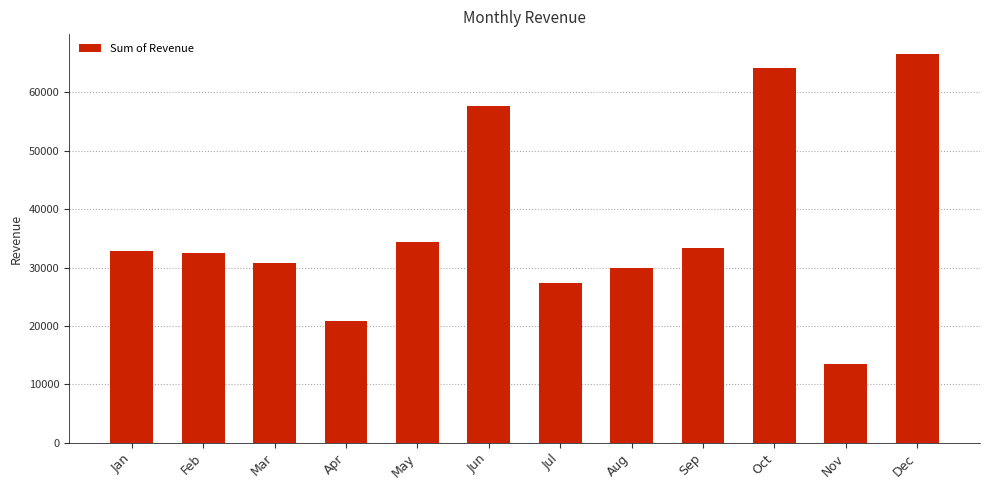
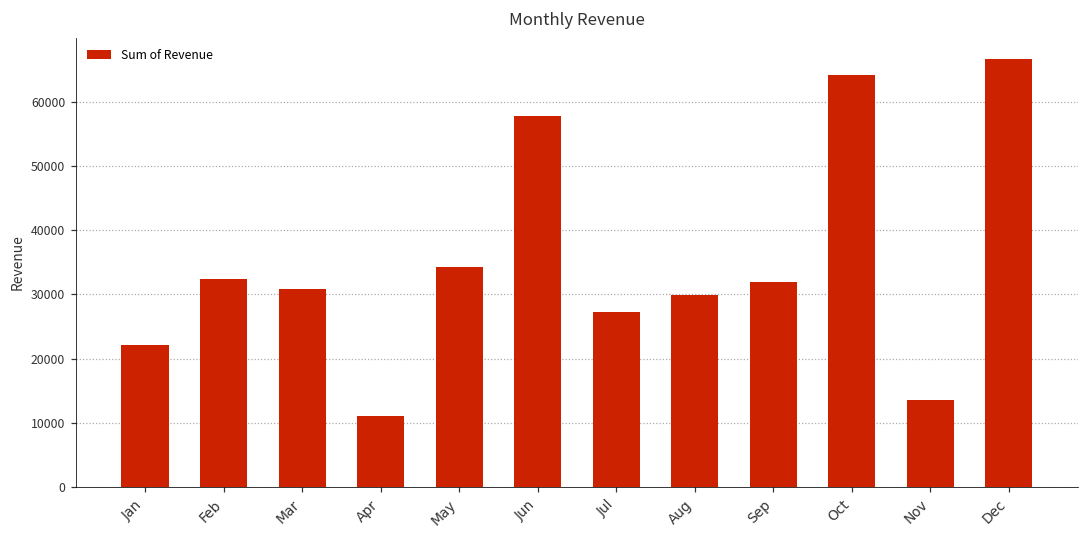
Jan: 33000 -> 22000
Apr: 21000 -> 11000
Sep: 33000 -> 32000
